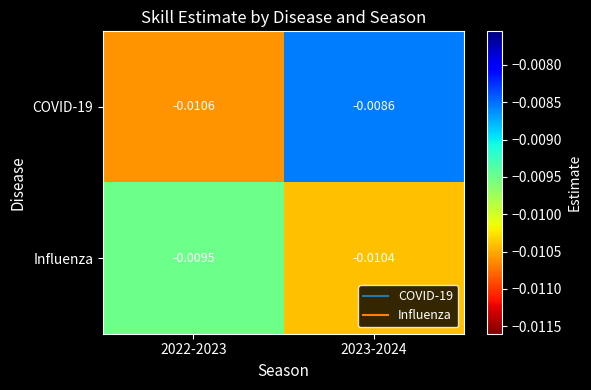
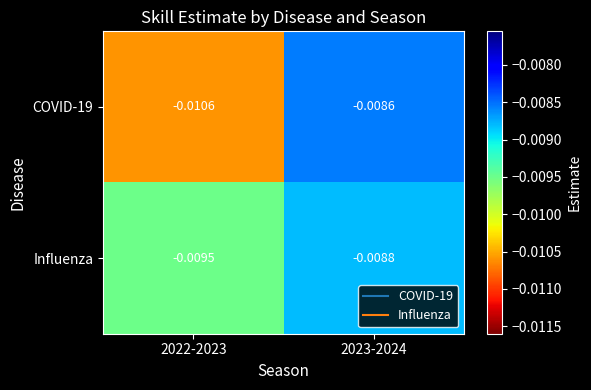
Influenza, 2023-2024: -0.0104 -> -0.0088
